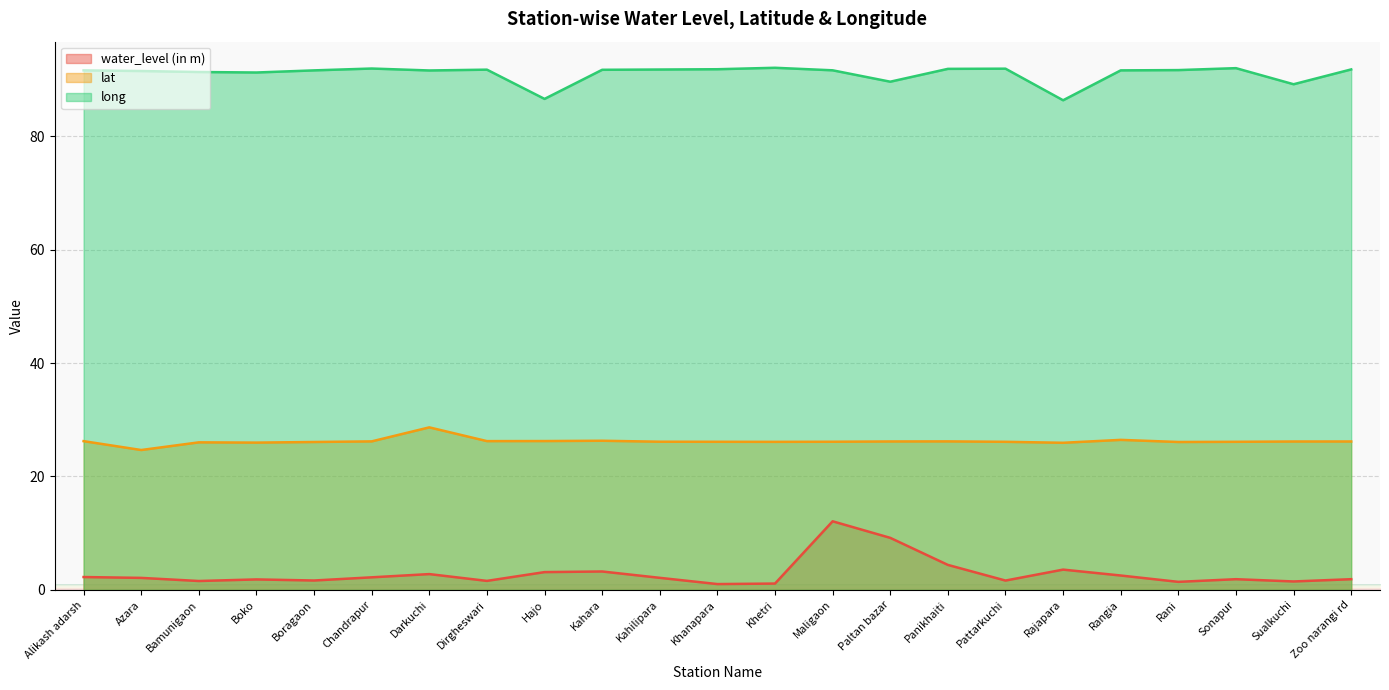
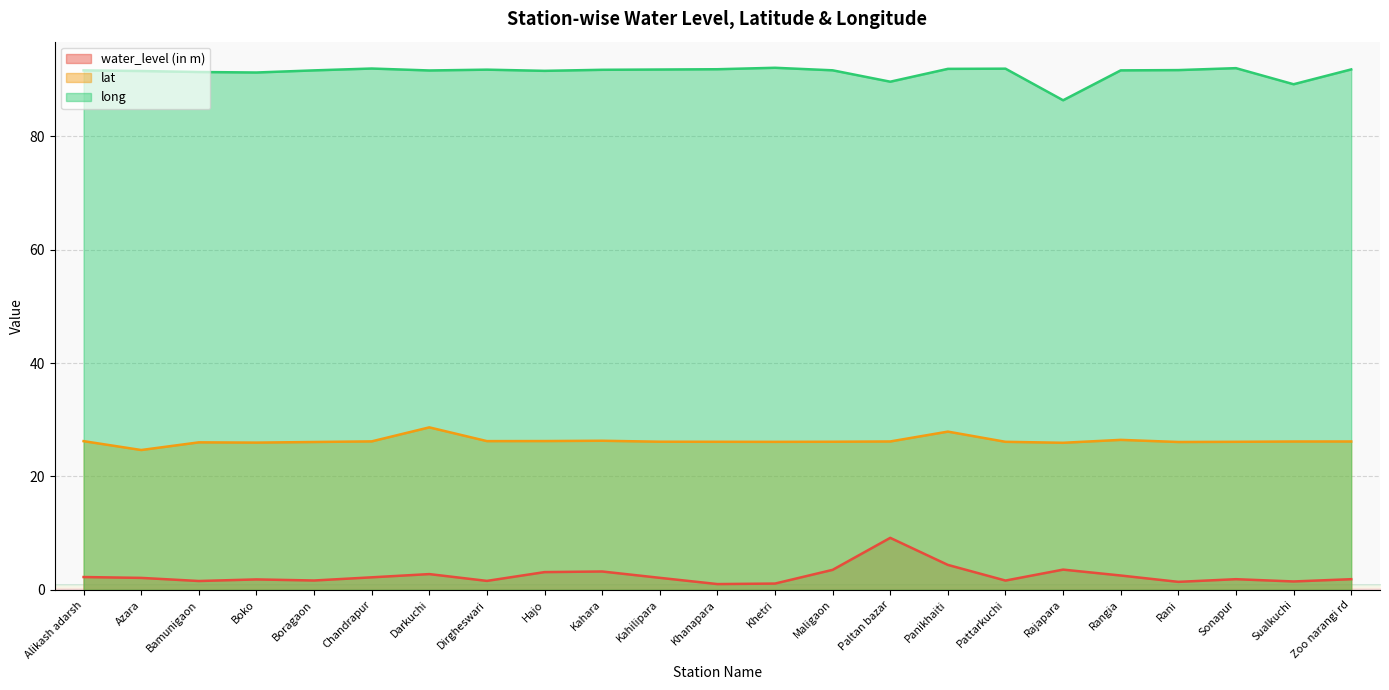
long, Hajo: 87 -> 92
water_level (in m), Maligaon: 12 -> 4
lat, Panikhaiti: 26 -> 28
